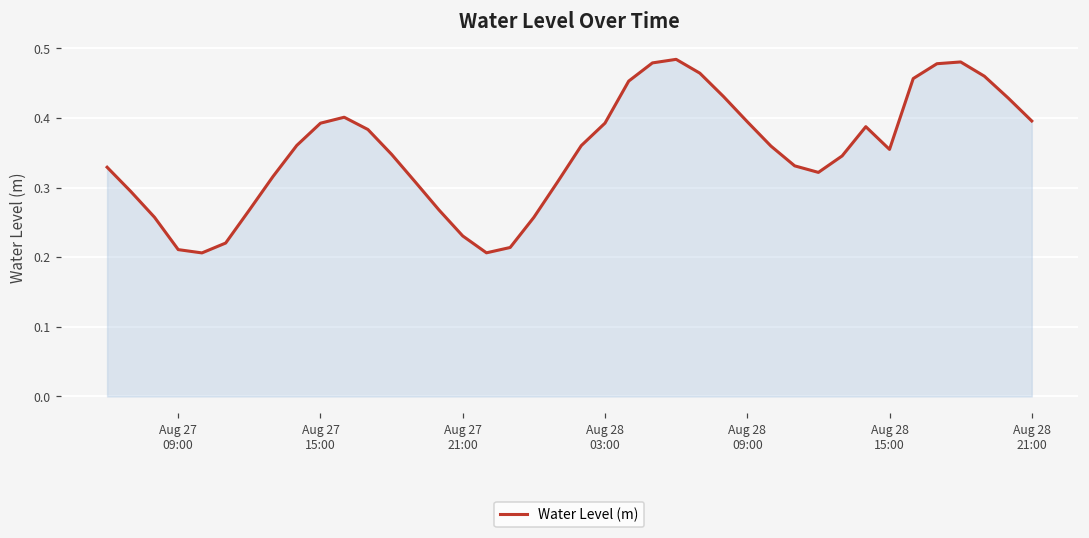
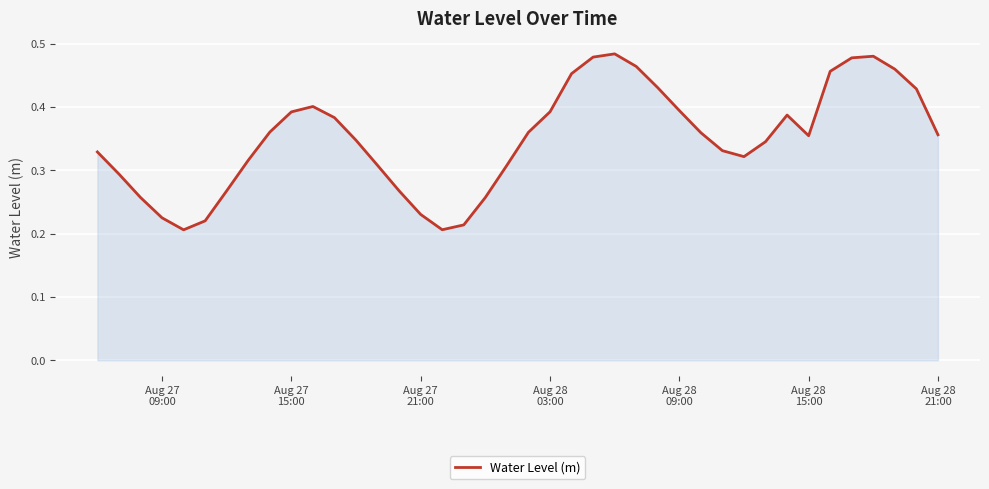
Aug 27 09:00: 0.21 -> 0.23
Aug 28 21:00: 0.40 -> 0.36
